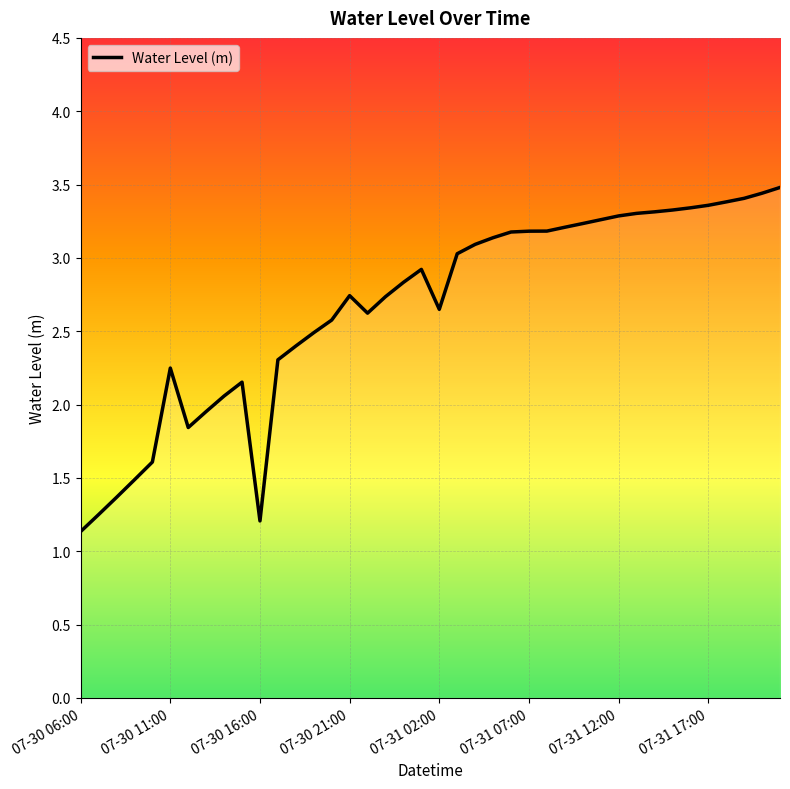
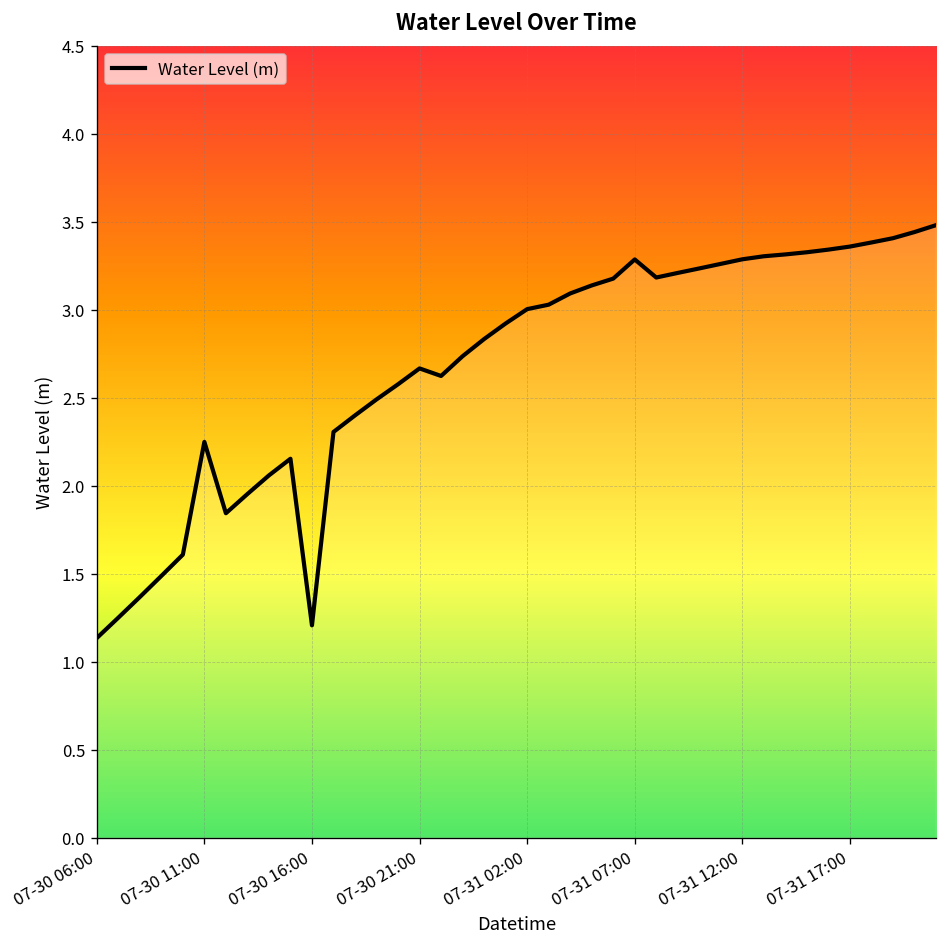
07-30 21:00: 2.74 -> 2.67
07-31 02:00: 2.65 -> 3.00
07-31 07:00: 3.18 -> 3.29
